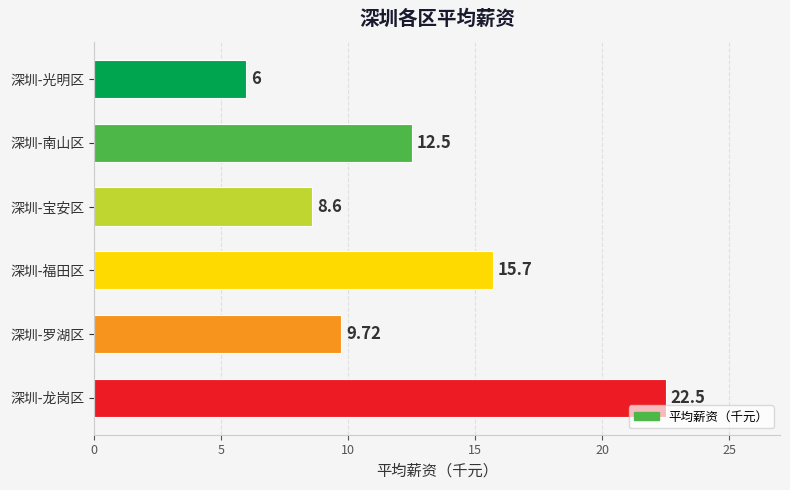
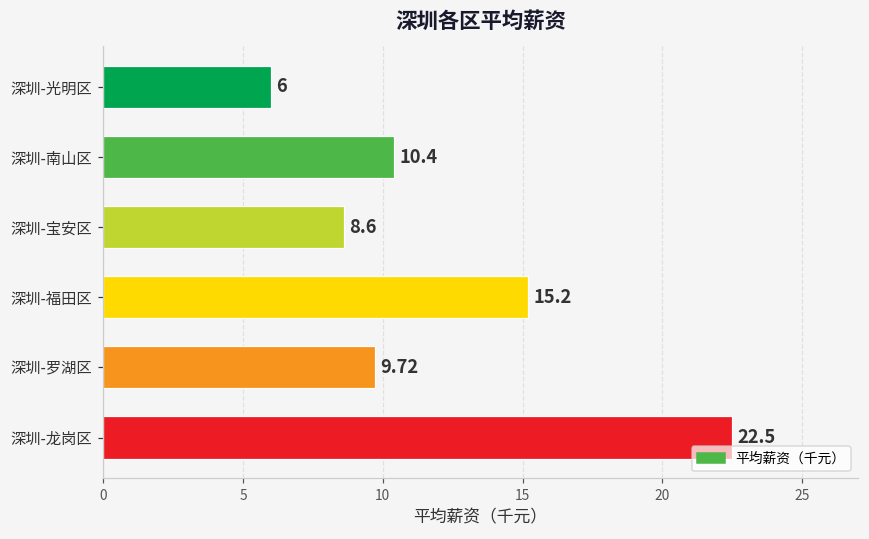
深圳-南山区: 12.5 -> 10.4
深圳-福田区: 15.7 -> 15.2
